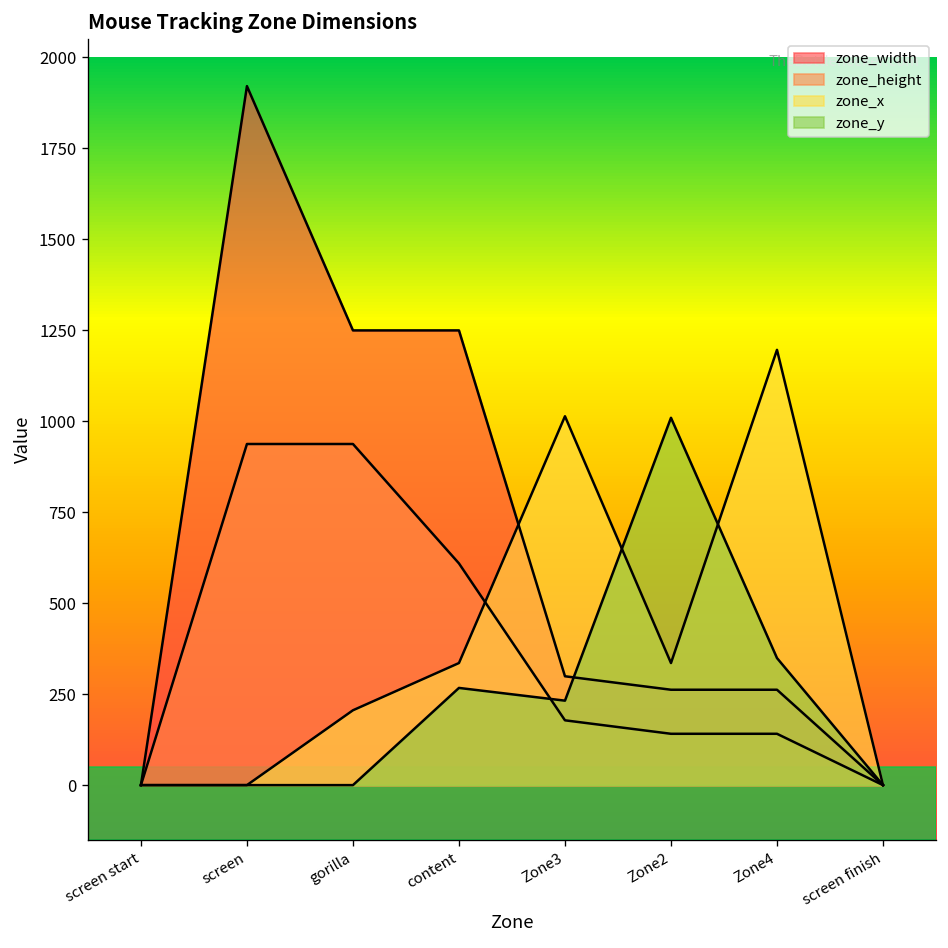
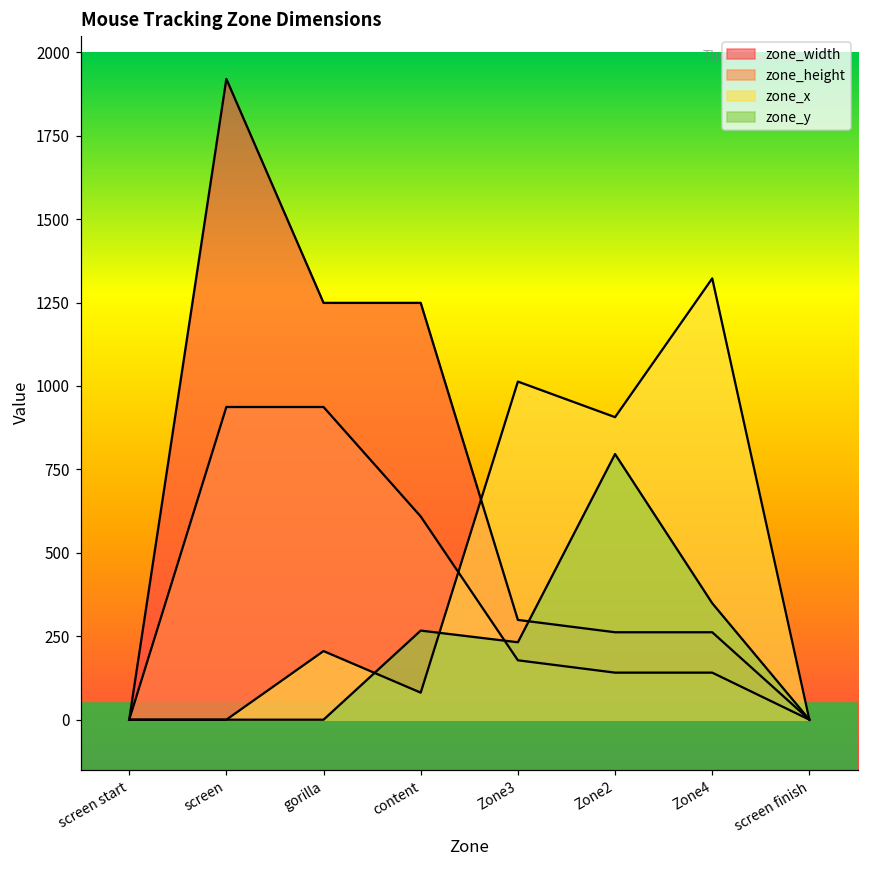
zone_x, content: 340 -> 80
zone_x, Zone2: 340 -> 910
zone_y, Zone2: 1010 -> 800
zone_x, Zone4: 1200 -> 1320
